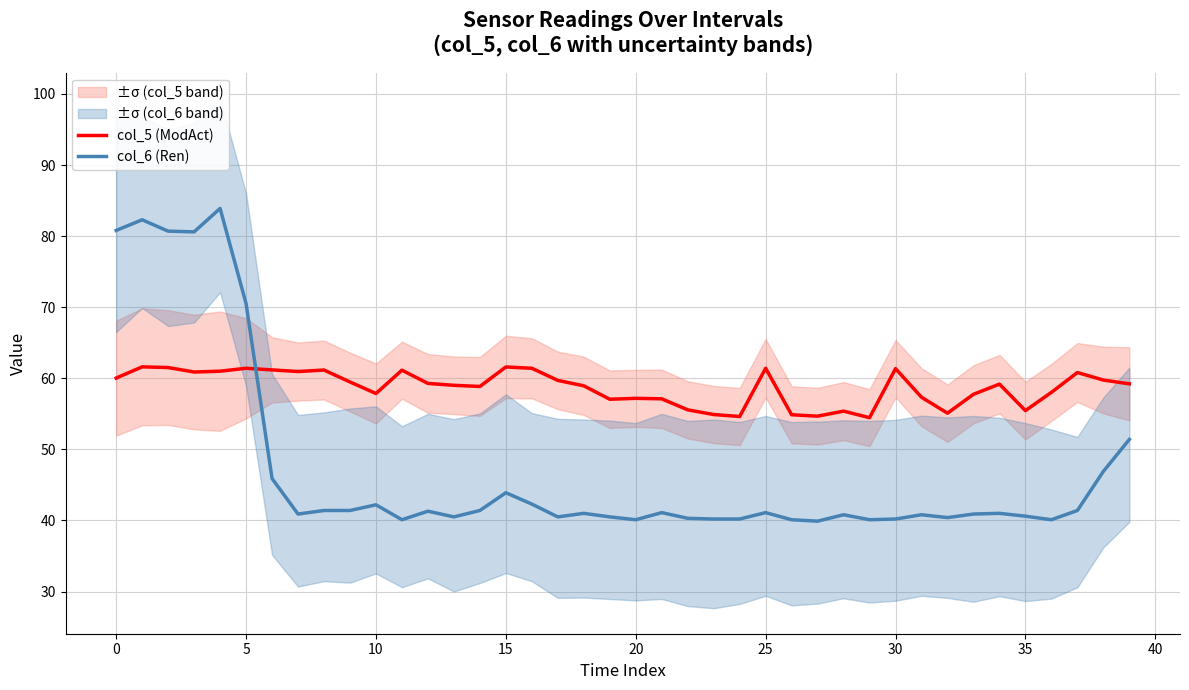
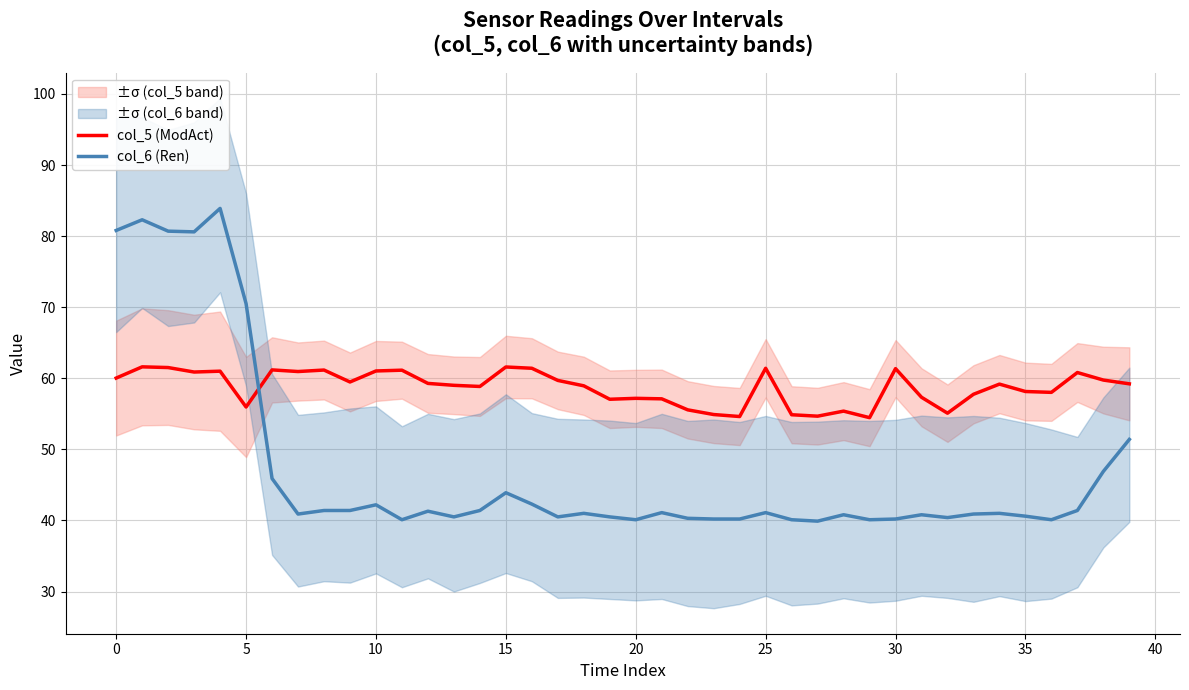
col_5 (ModAct), 5: 61 -> 56
col_5 (ModAct), 10: 58 -> 61
col_5 (ModAct), 35: 55 -> 58
